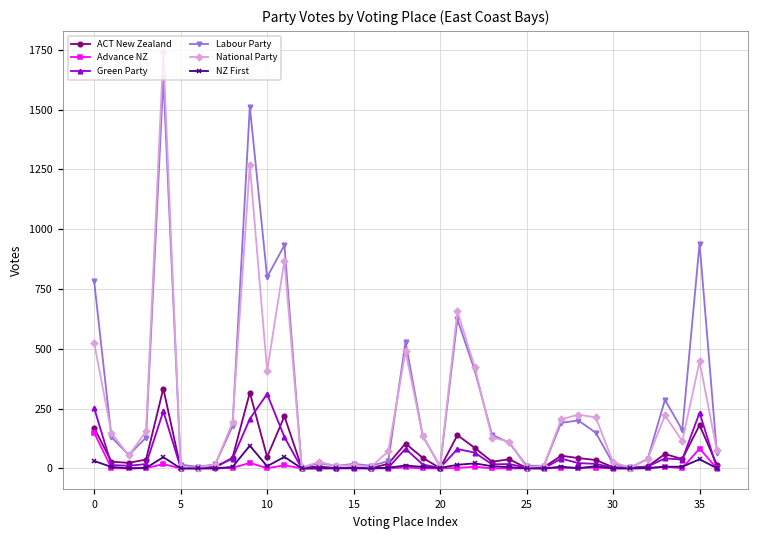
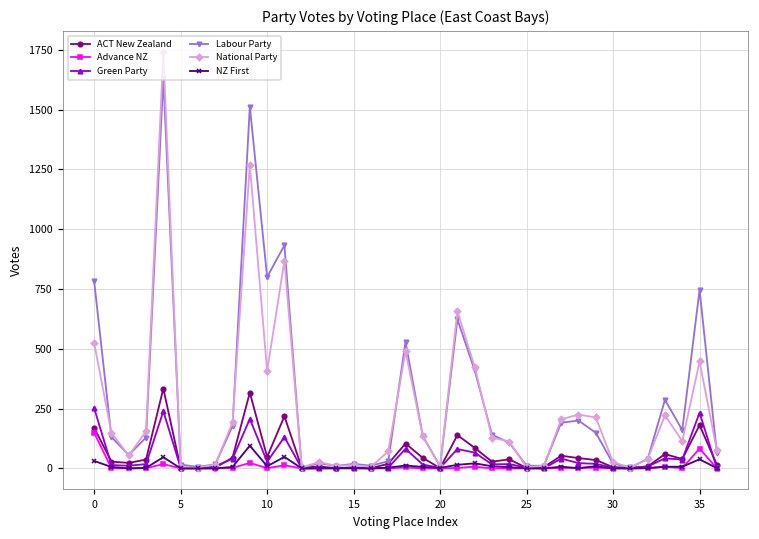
Green Party, 10: 310 -> 30
Labour Party, 35: 940 -> 750
